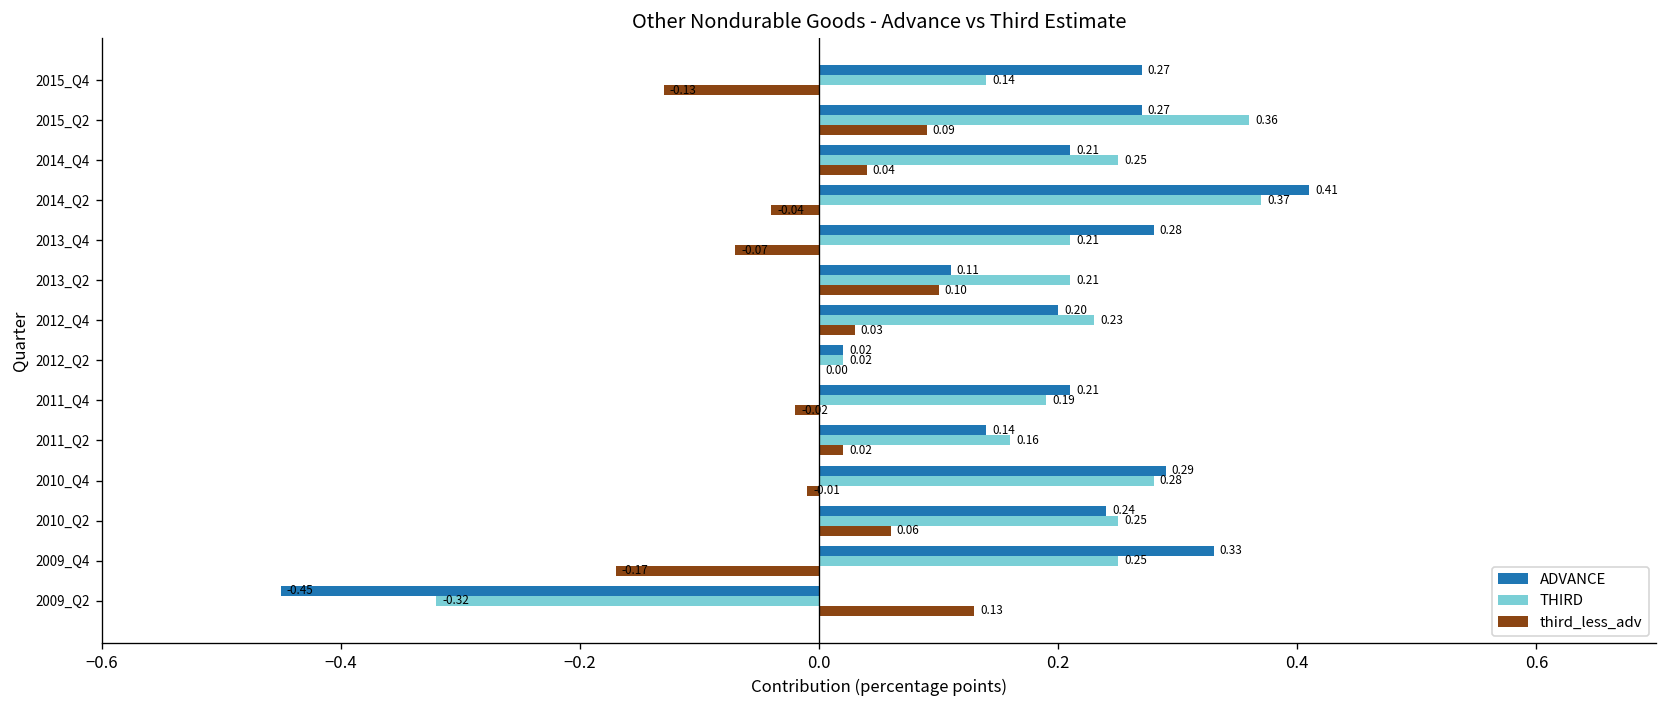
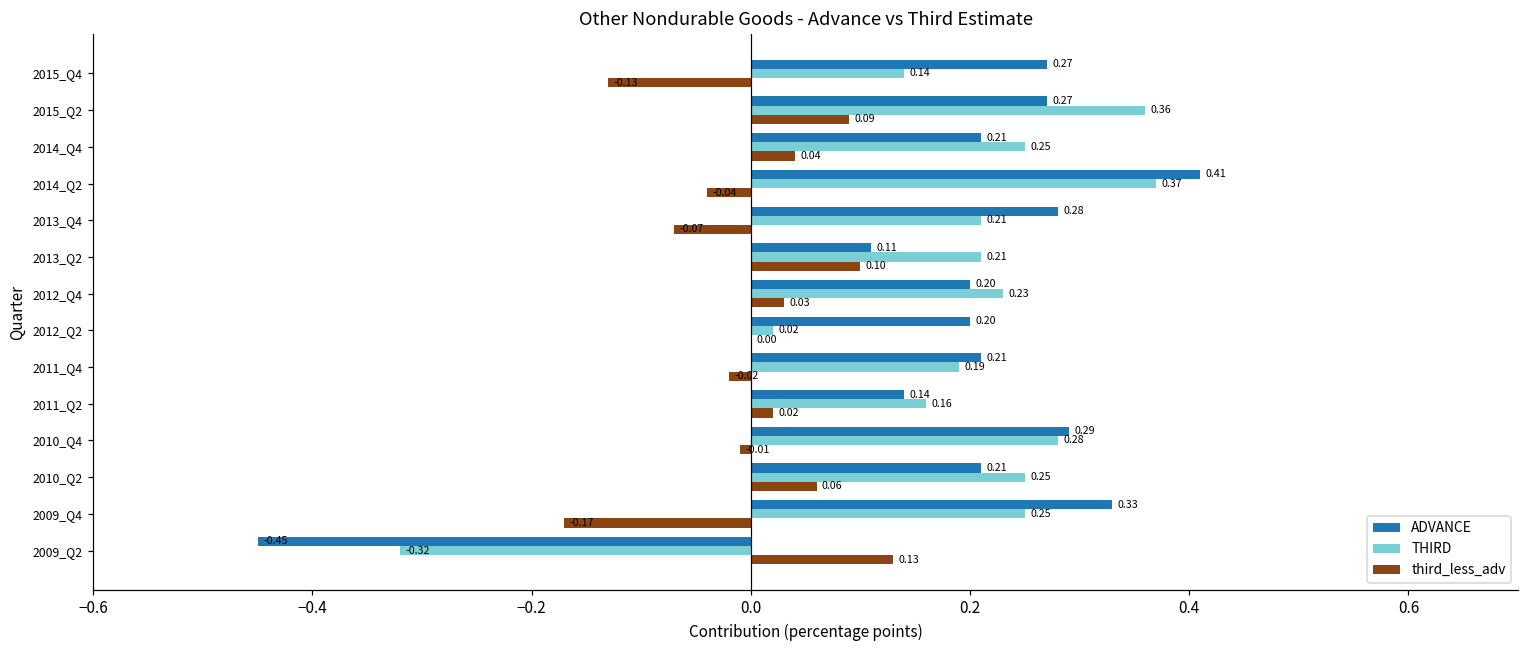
ADVANCE, 2012_Q2: 0.02 -> 0.20
ADVANCE, 2010_Q2: 0.24 -> 0.21
